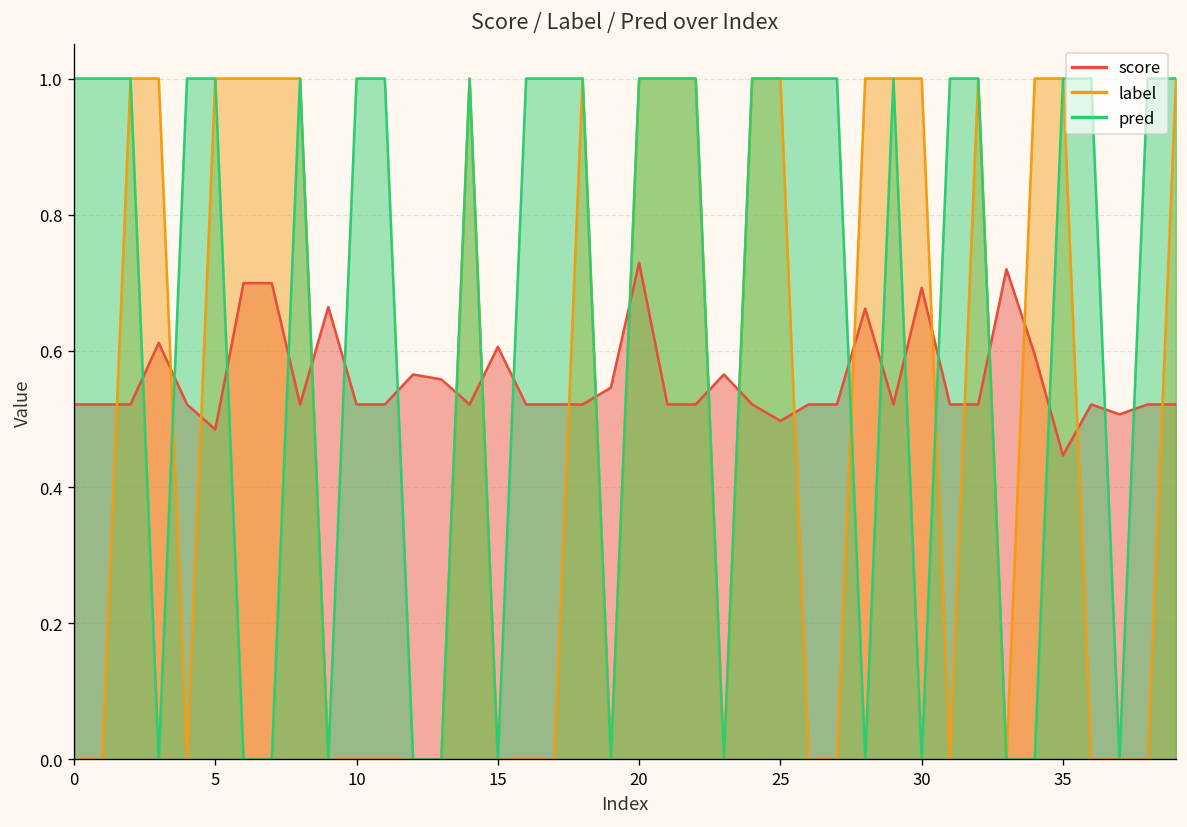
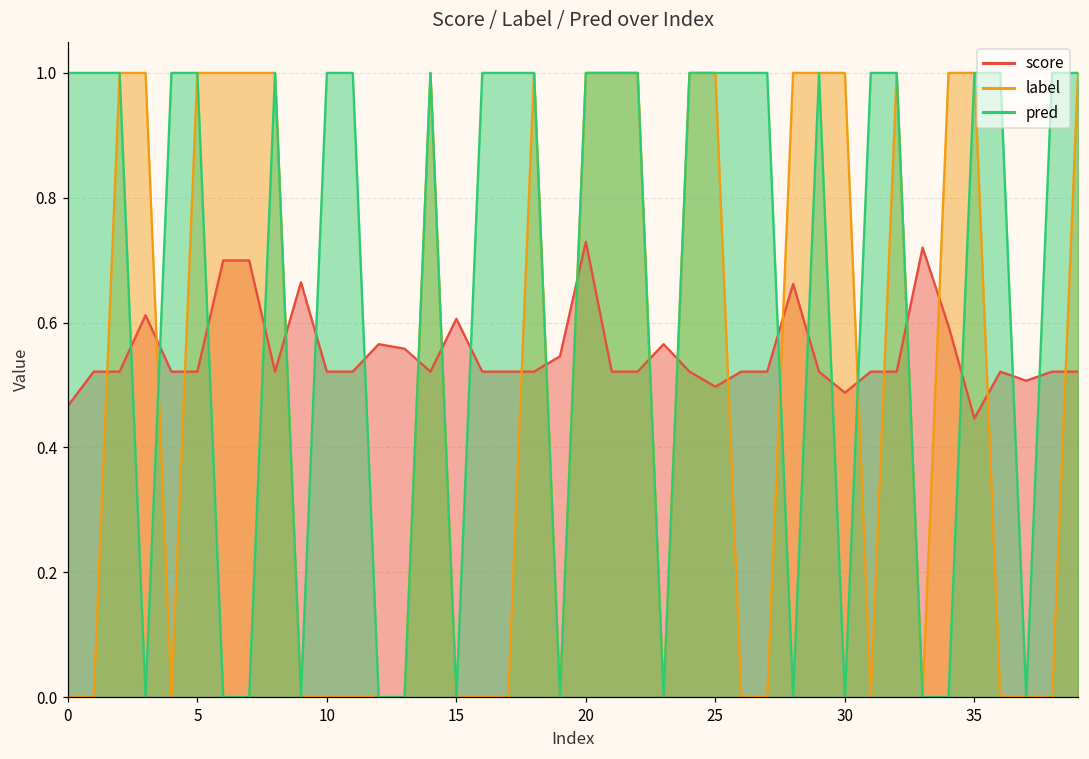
score, 0: 0.52 -> 0.47
score, 5: 0.48 -> 0.52
score, 30: 0.69 -> 0.49
